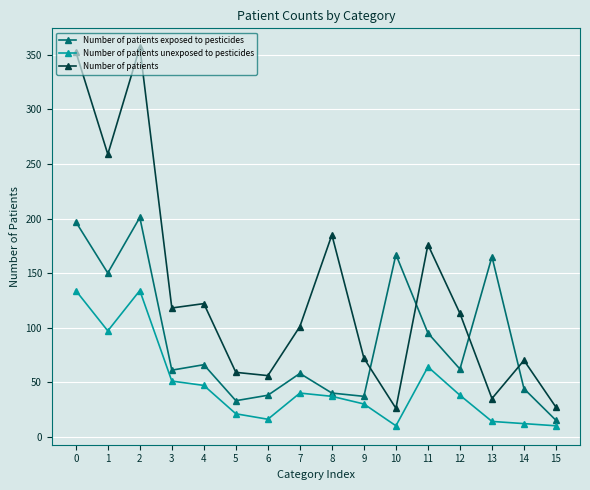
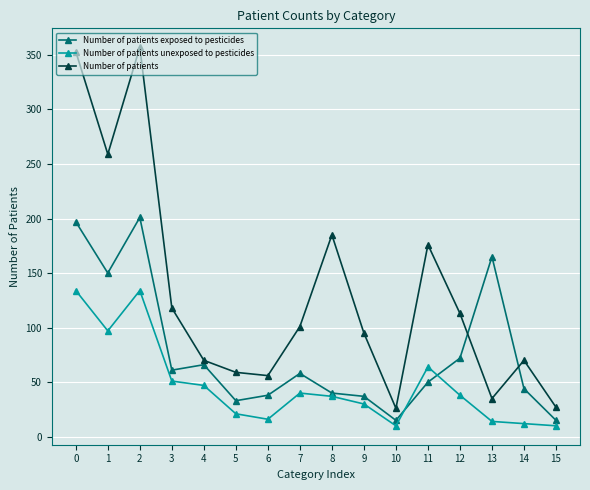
Number of patients, 4: 122 -> 70
Number of patients, 9: 72 -> 95
Number of patients exposed to pesticides, 10: 167 -> 15
Number of patients exposed to pesticides, 11: 95 -> 50
Number of patients exposed to pesticides, 12: 62 -> 72
